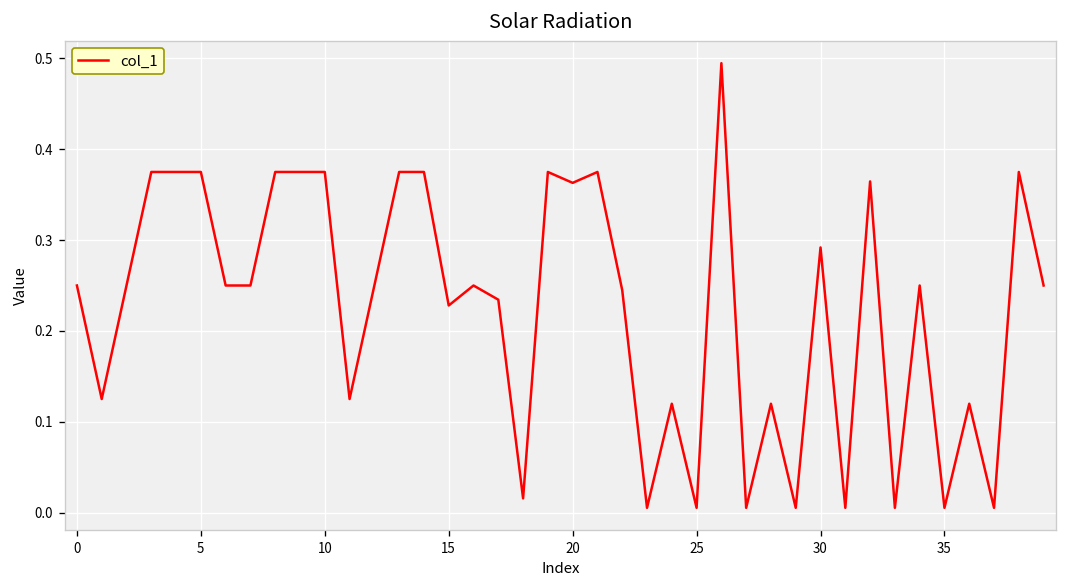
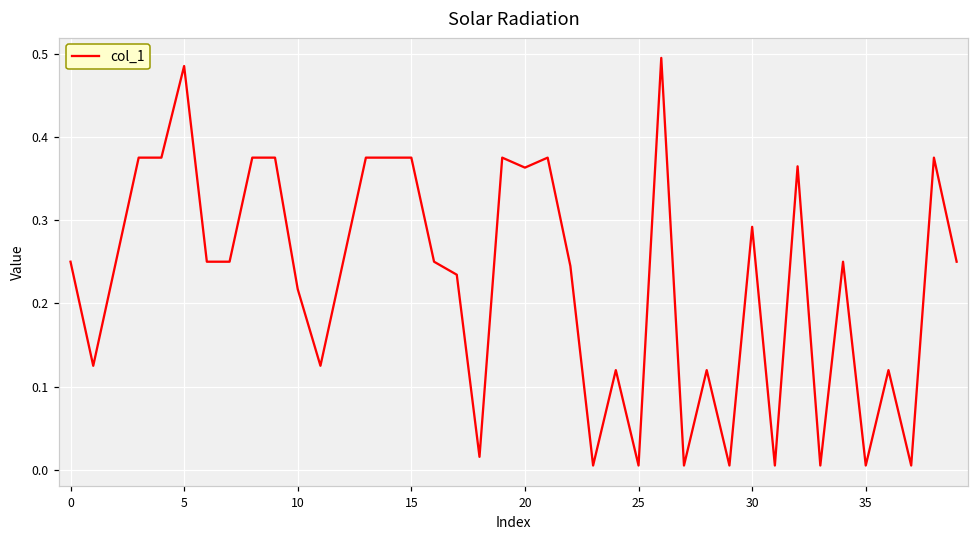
5: 0.38 -> 0.49
10: 0.38 -> 0.22
15: 0.23 -> 0.38
